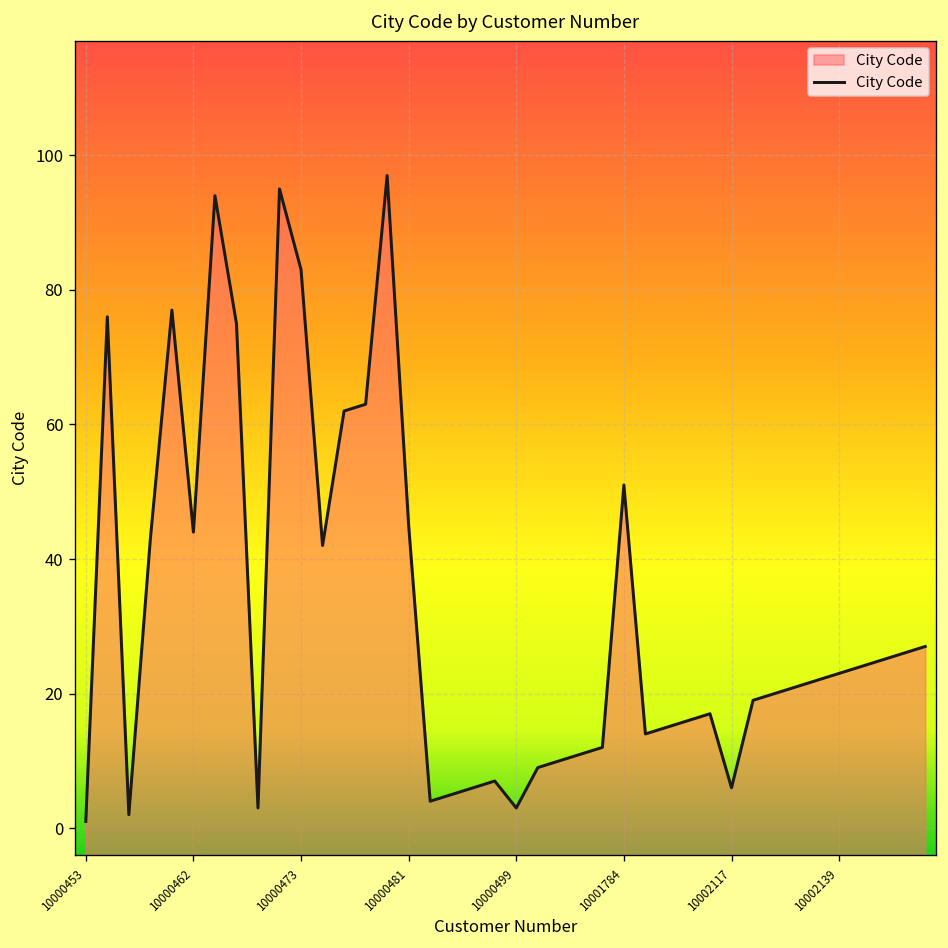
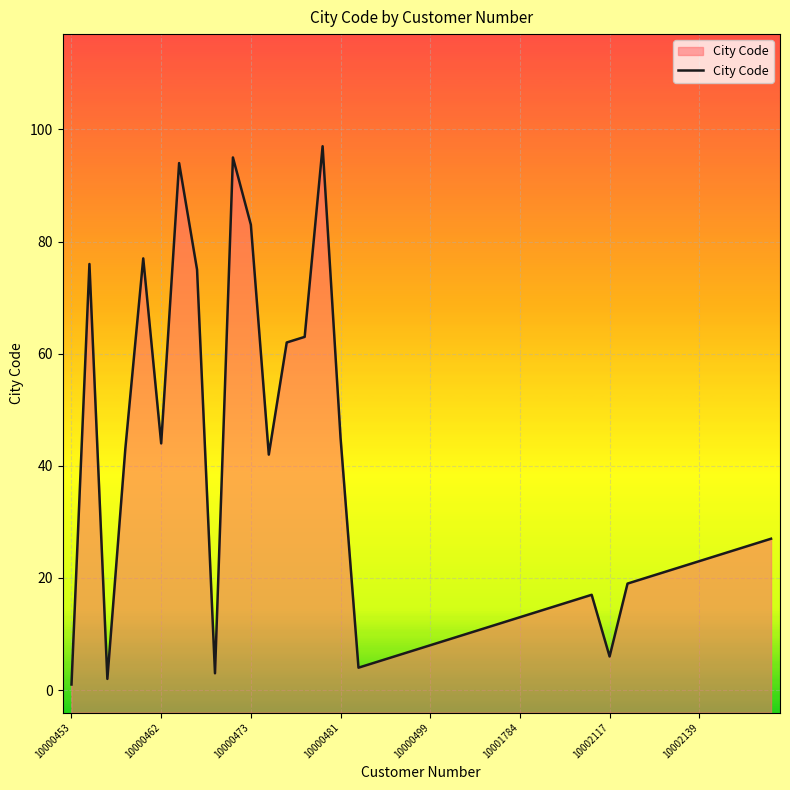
10000499: 3 -> 8
10001784: 51 -> 13
